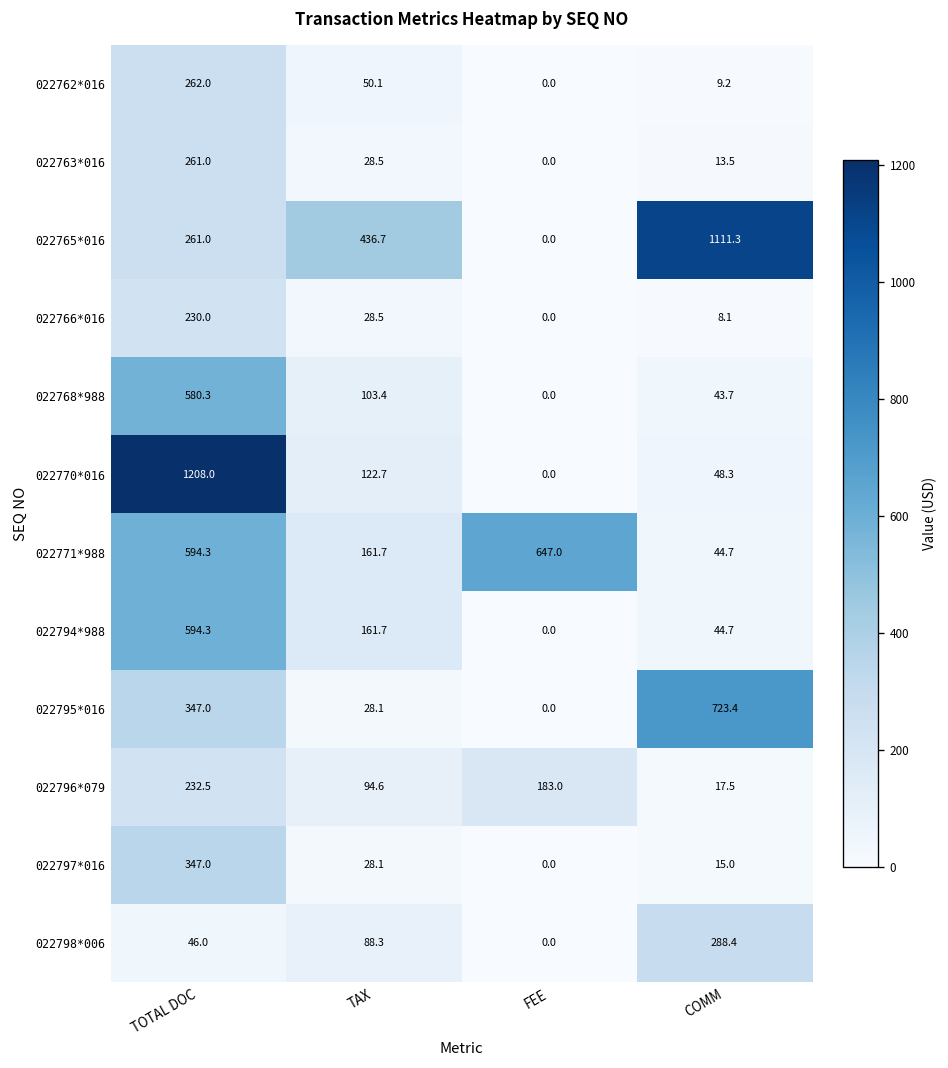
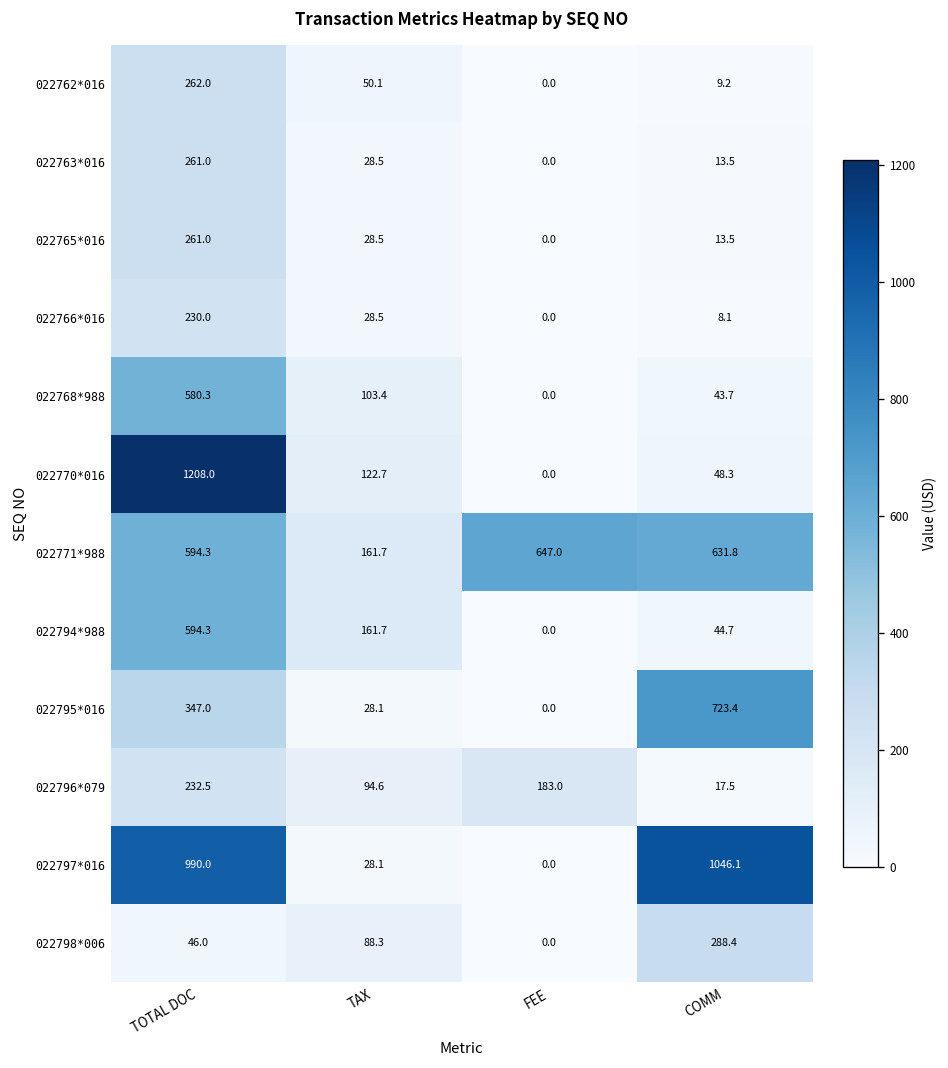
022765*016, TAX: 436.7 -> 28.5
022765*016, COMM: 1111.3 -> 13.5
022771*988, COMM: 44.7 -> 631.8
022797*016, TOTAL DOC: 347.0 -> 990.0
022797*016, COMM: 15.0 -> 1046.1
